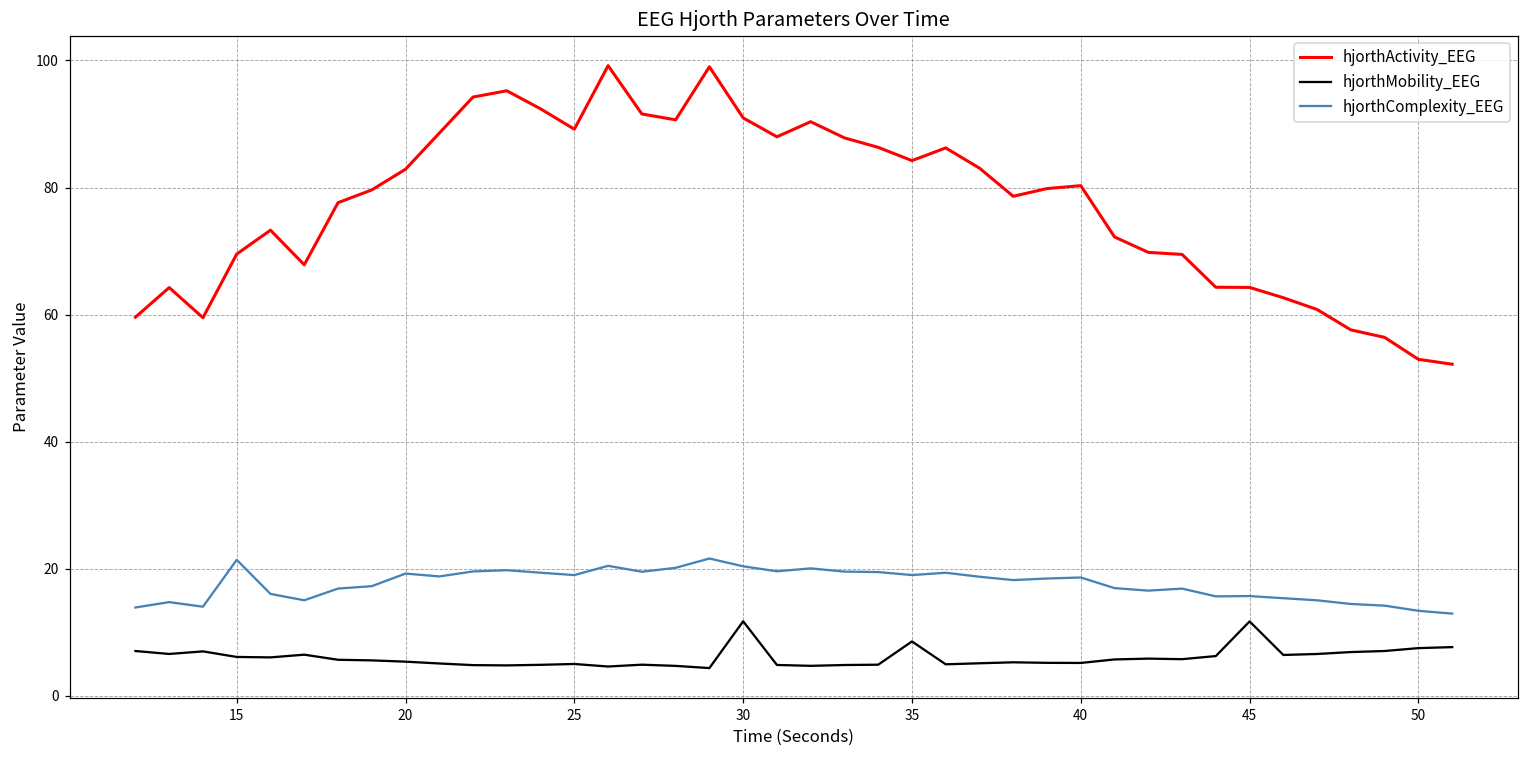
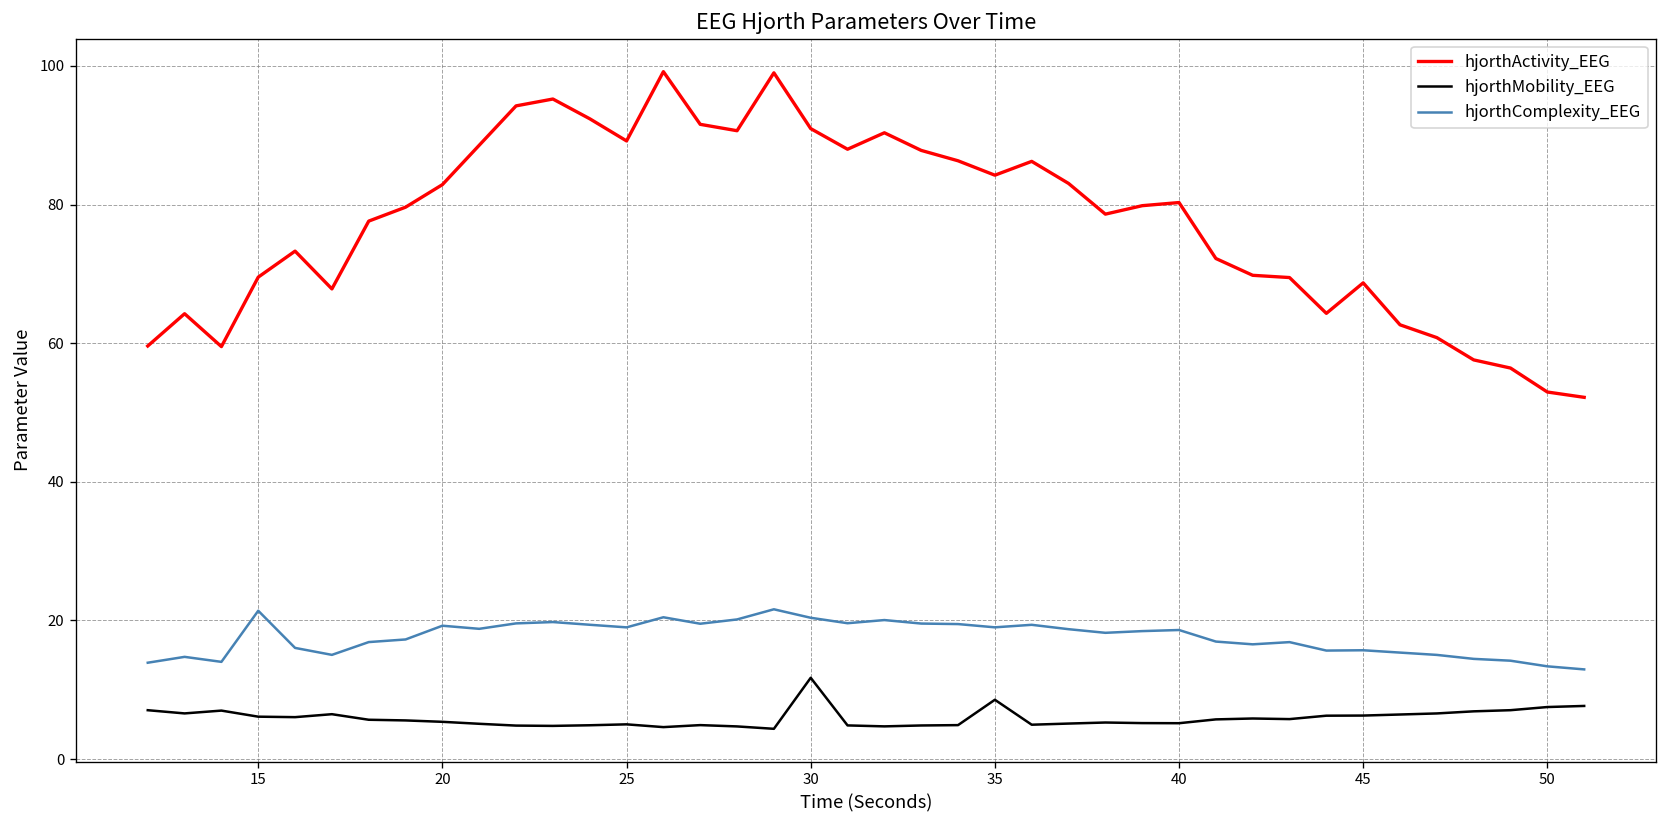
hjorthActivity_EEG, 45: 64 -> 69
hjorthMobility_EEG, 45: 12 -> 6
